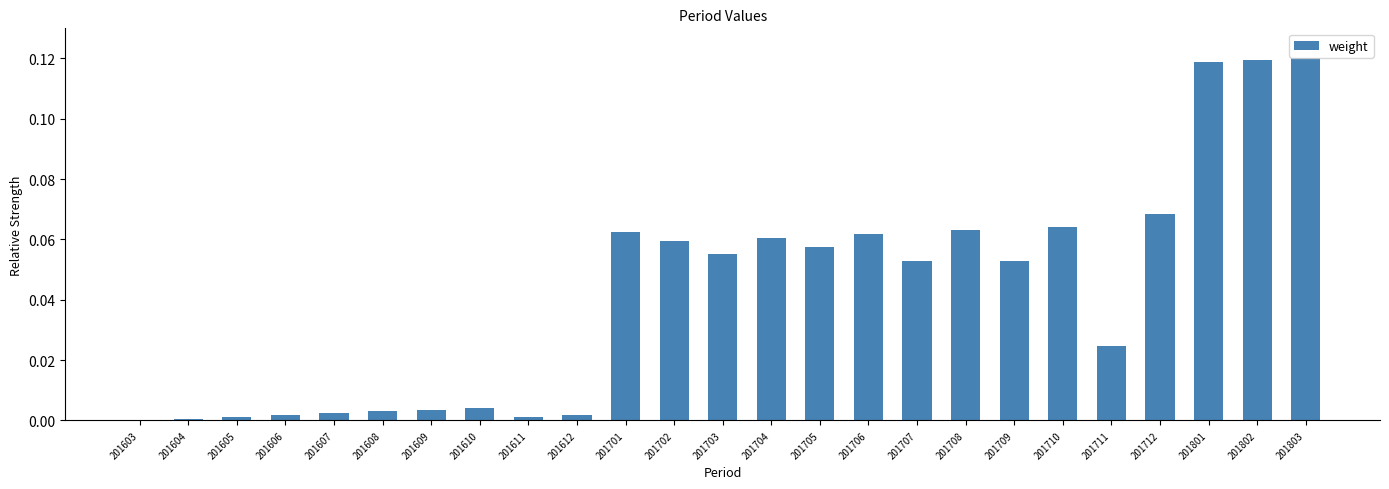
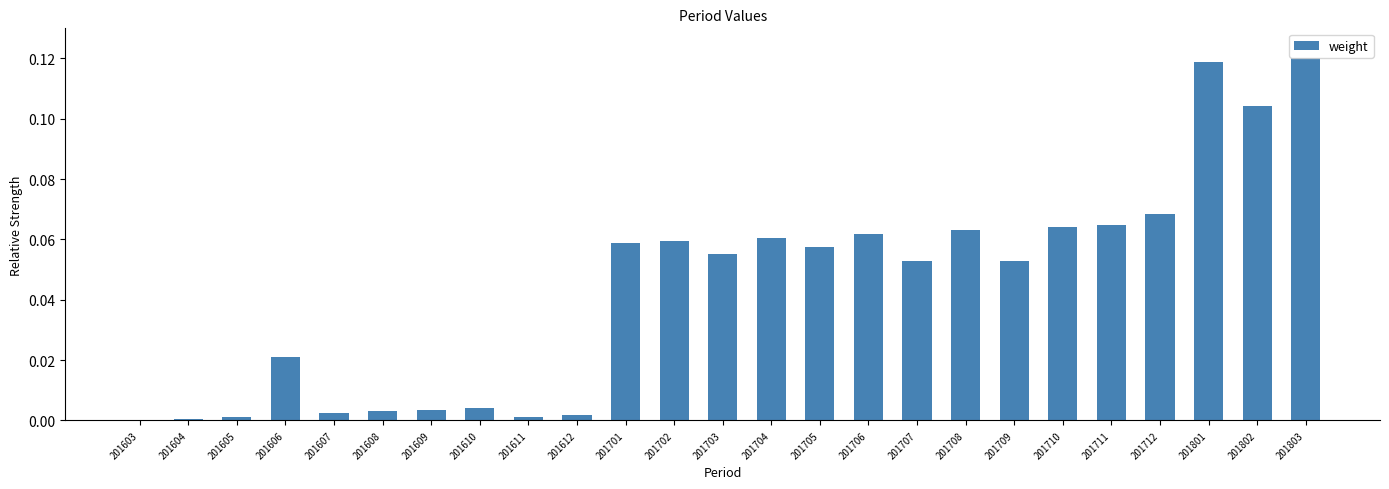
201606: 0.002 -> 0.021
201701: 0.062 -> 0.059
201711: 0.025 -> 0.065
201802: 0.119 -> 0.104
